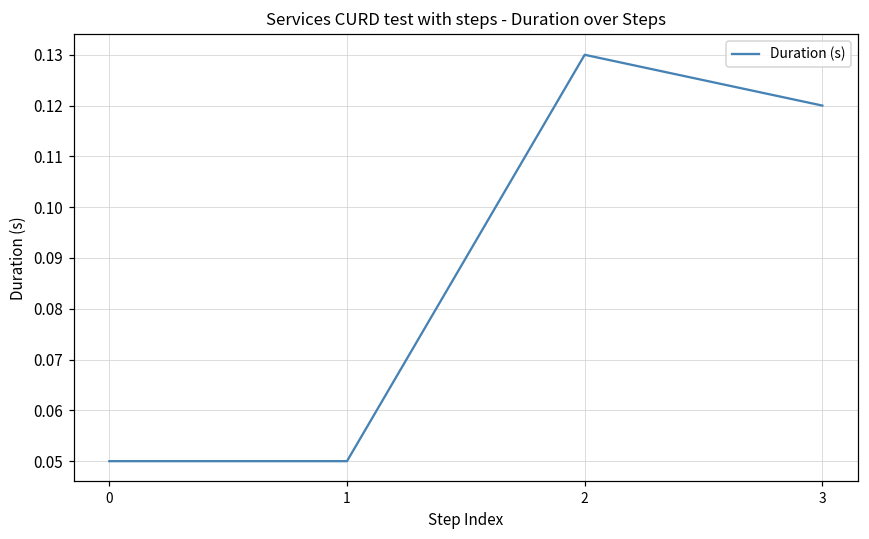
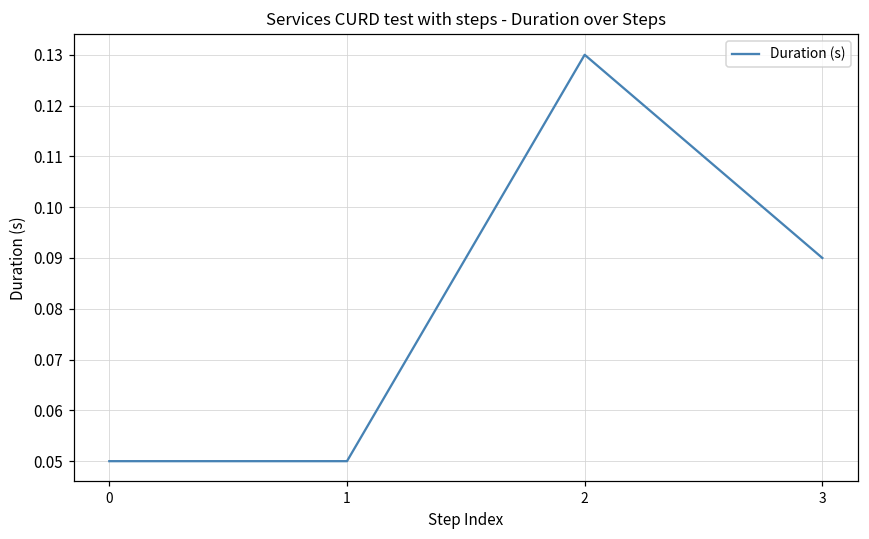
3: 0.12 -> 0.09
